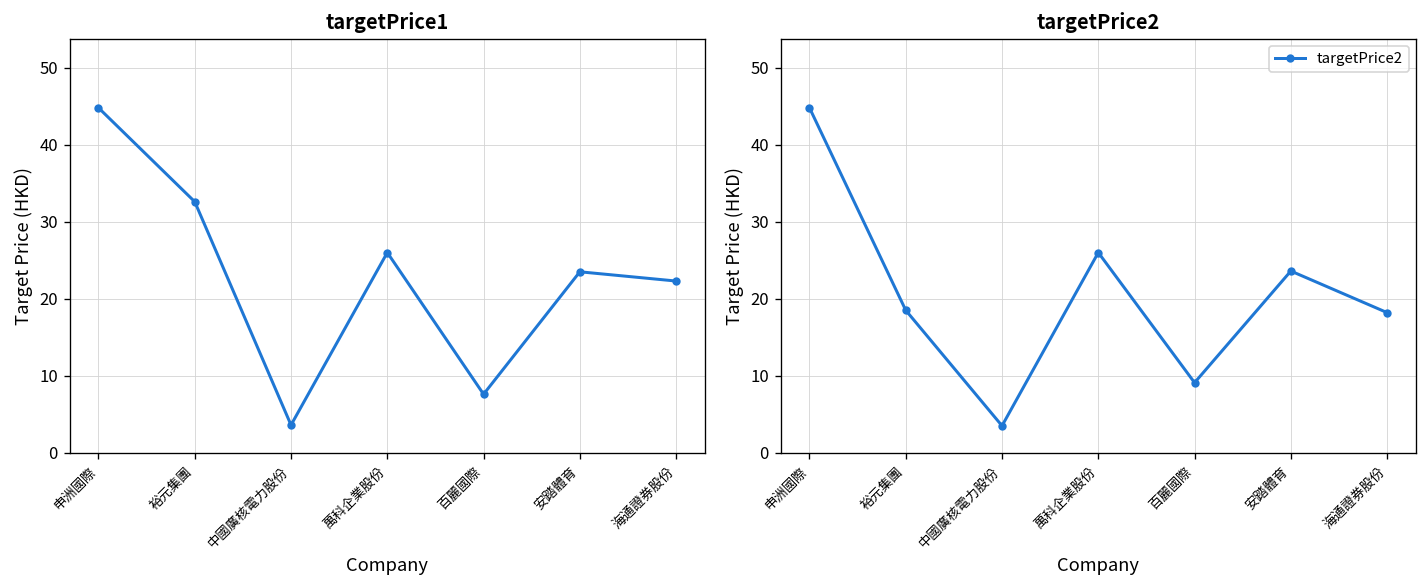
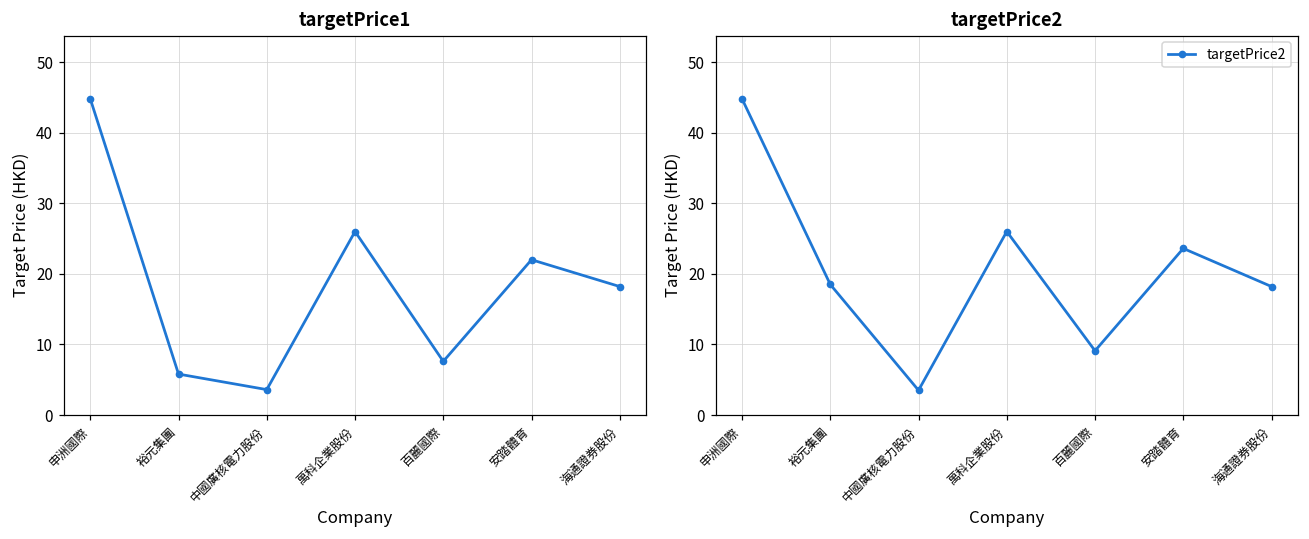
targetPrice1, 裕元集團: 33 -> 6
targetPrice1, 安踏體育: 24 -> 22
targetPrice1, 海通證券股份: 22 -> 18
